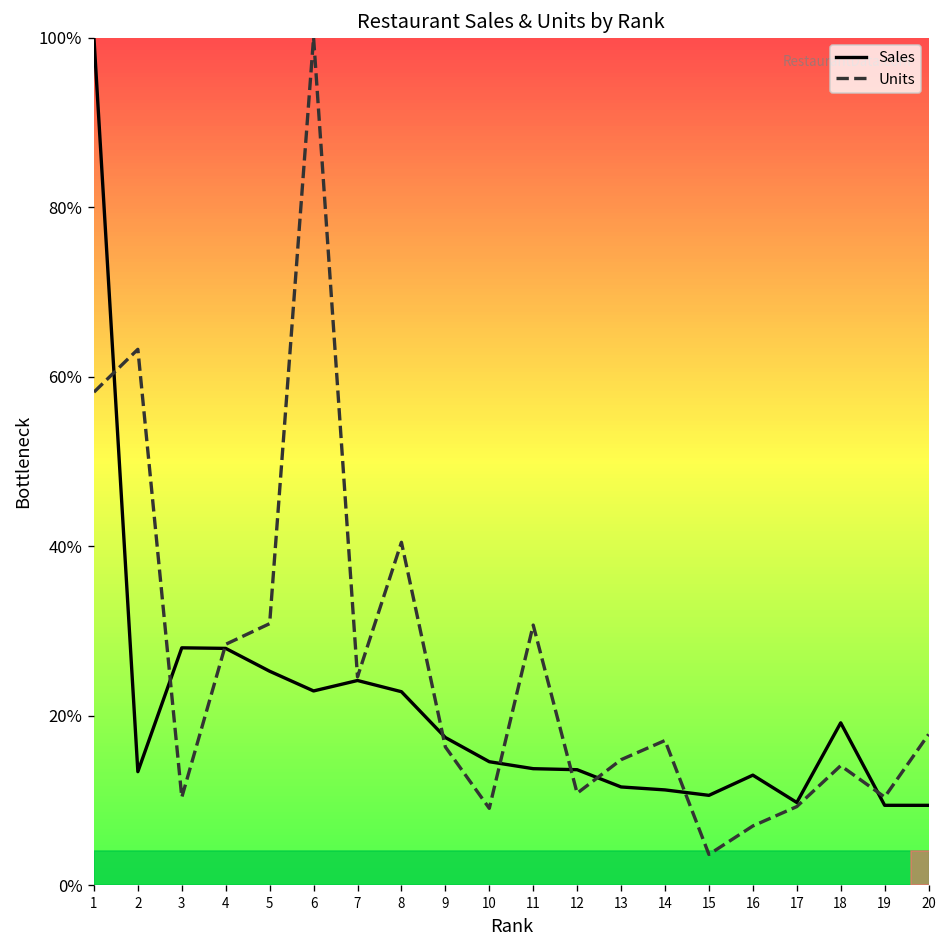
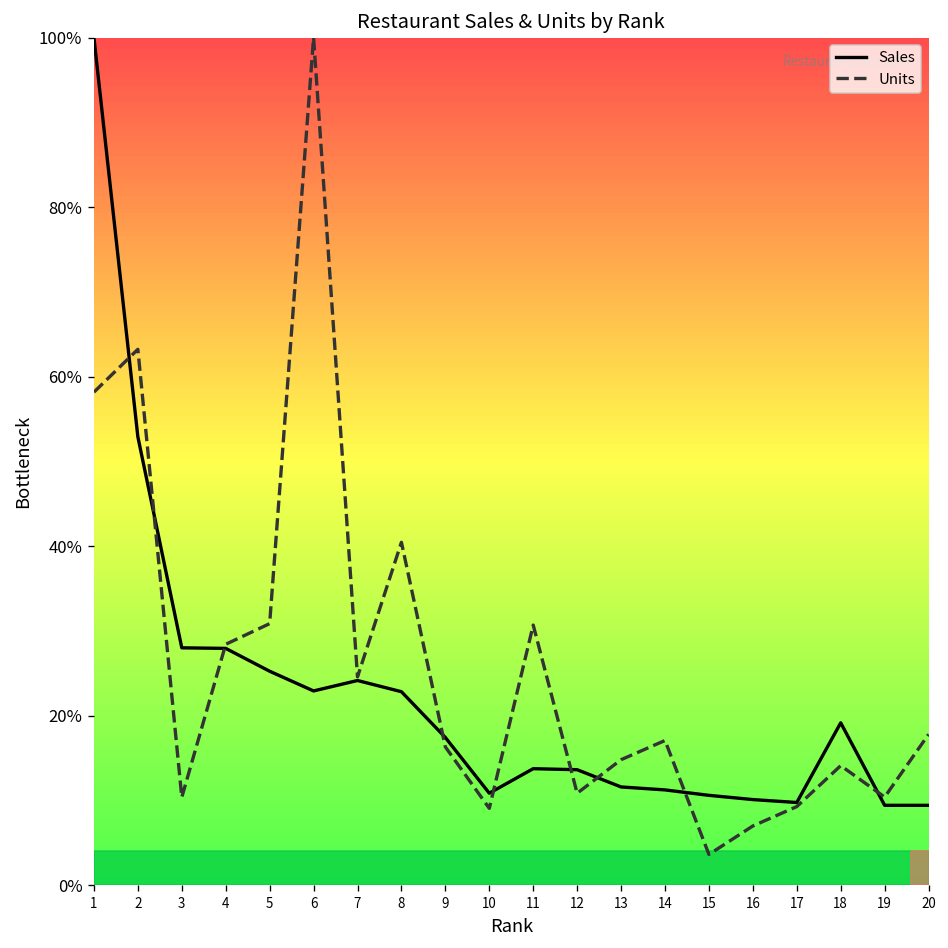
Sales, 2: 13% -> 53%
Sales, 10: 15% -> 11%
Sales, 16: 13% -> 10%
